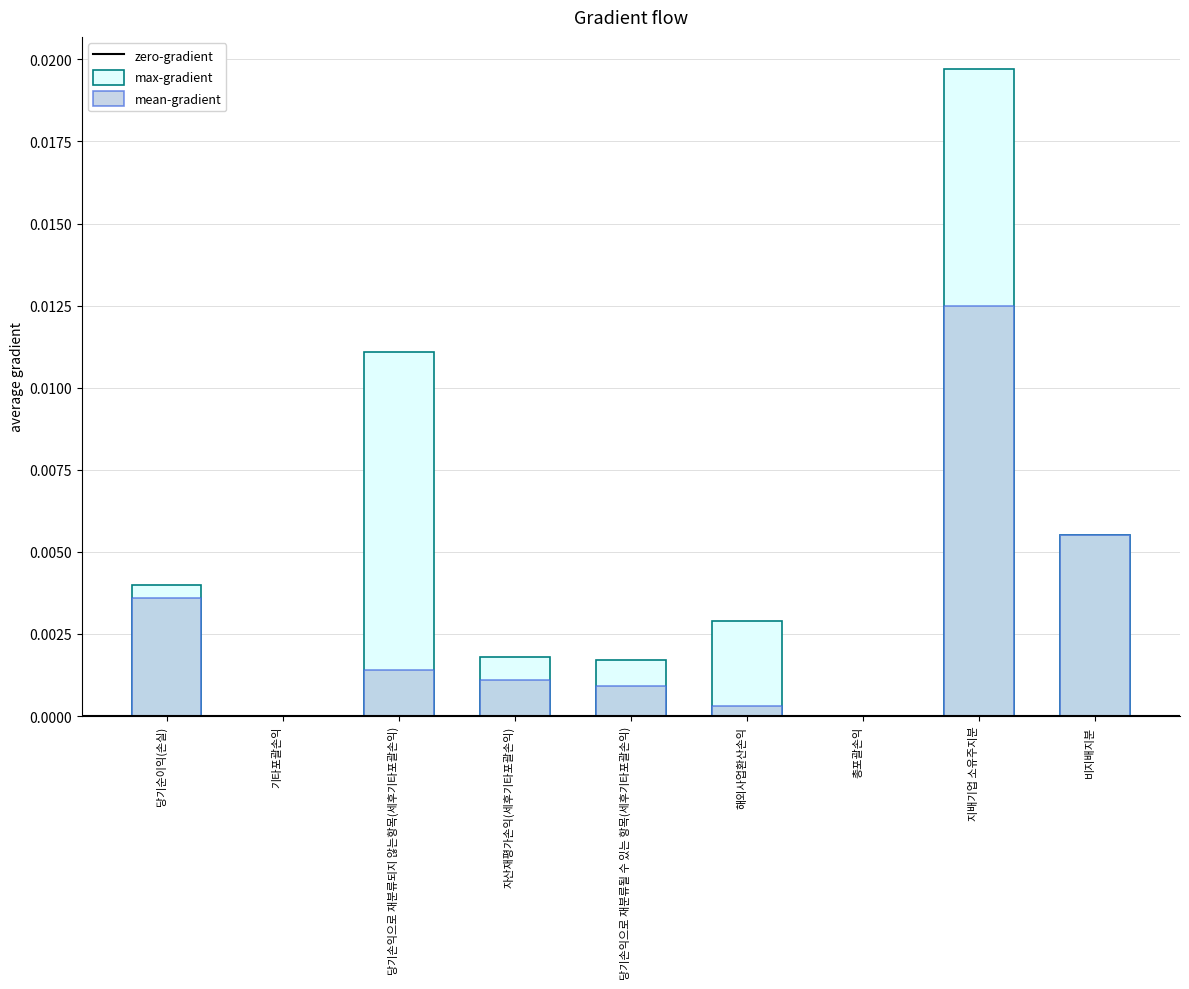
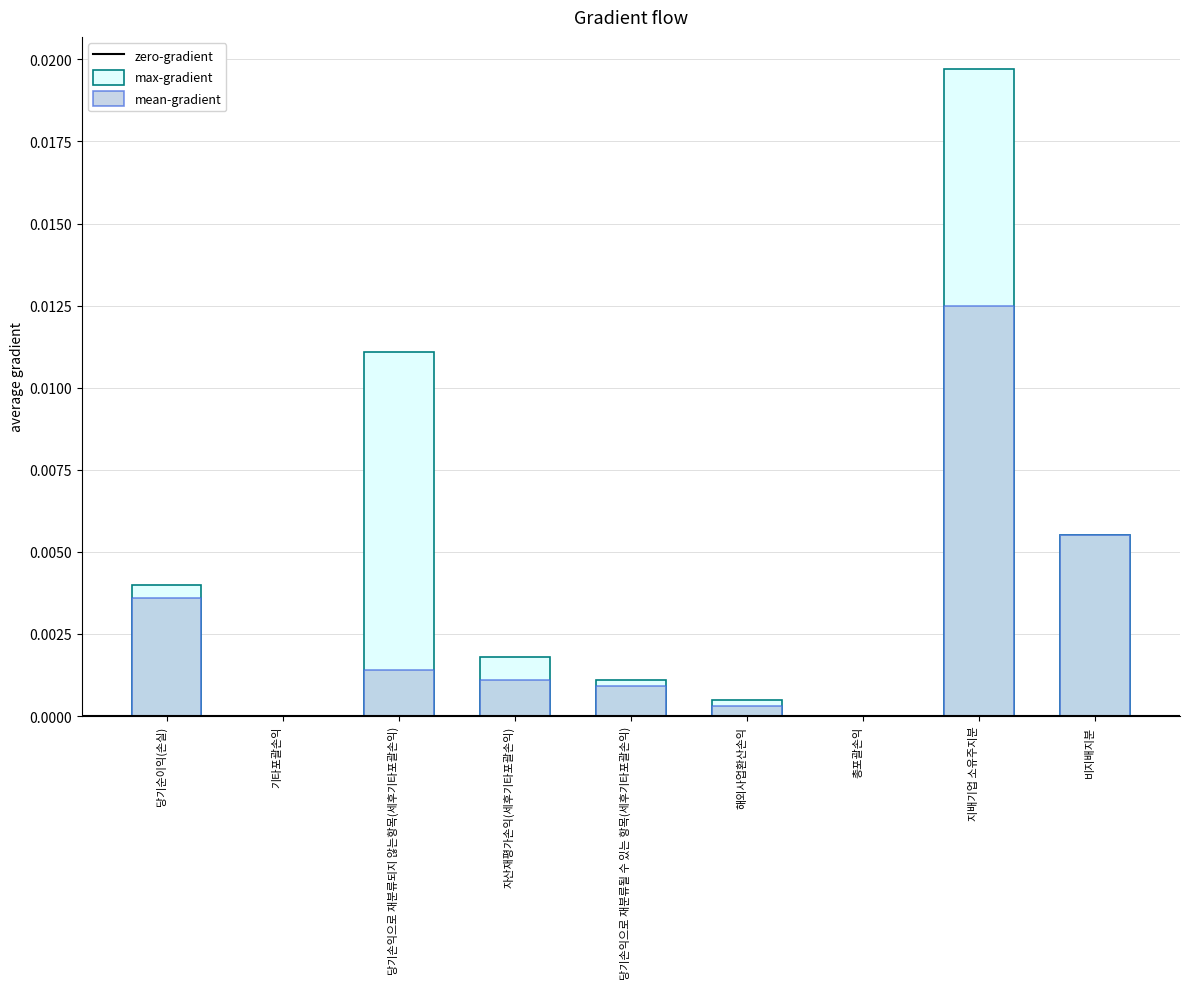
max-gradient, 당기손익으로 재분류될 수 있는 항목(세후기타포괄손익): 0.0017 -> 0.0011
max-gradient, 해외사업환산손익: 0.0029 -> 0.0005
